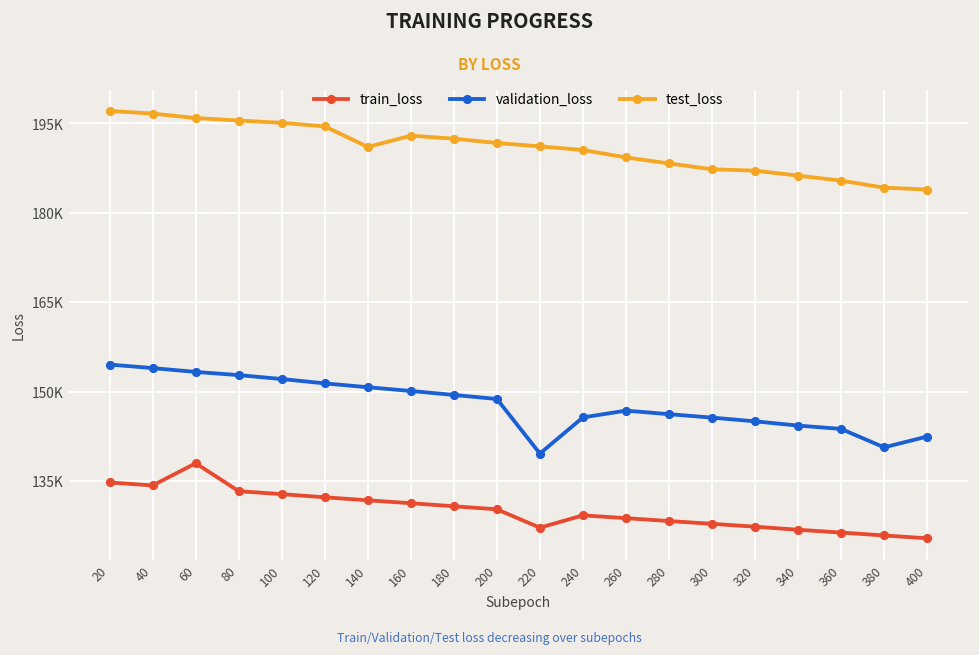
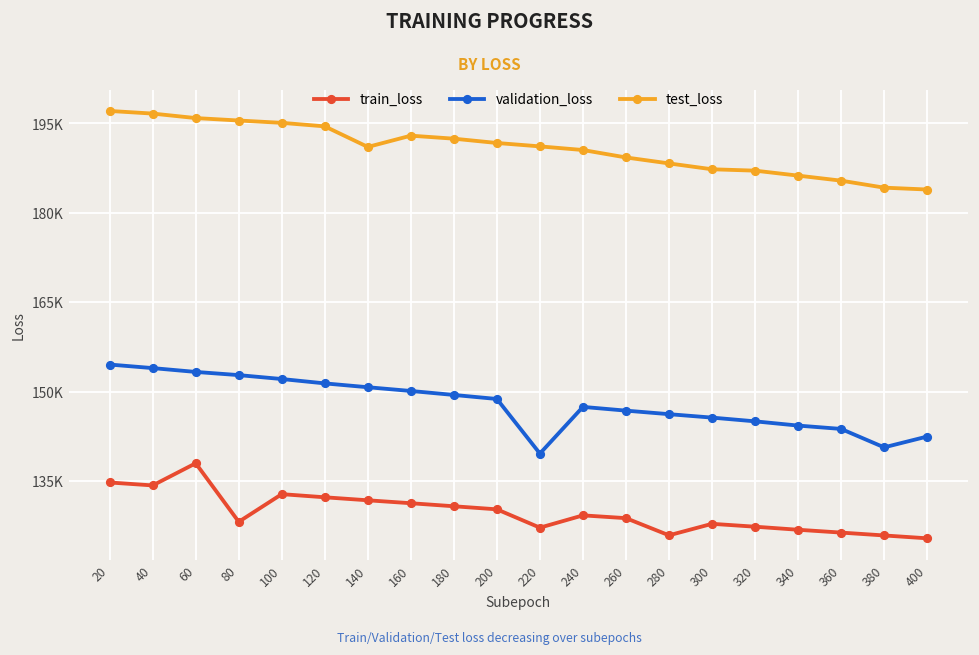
train_loss, 80: 133000 -> 128000
validation_loss, 240: 146000 -> 147000
train_loss, 280: 128000 -> 126000
